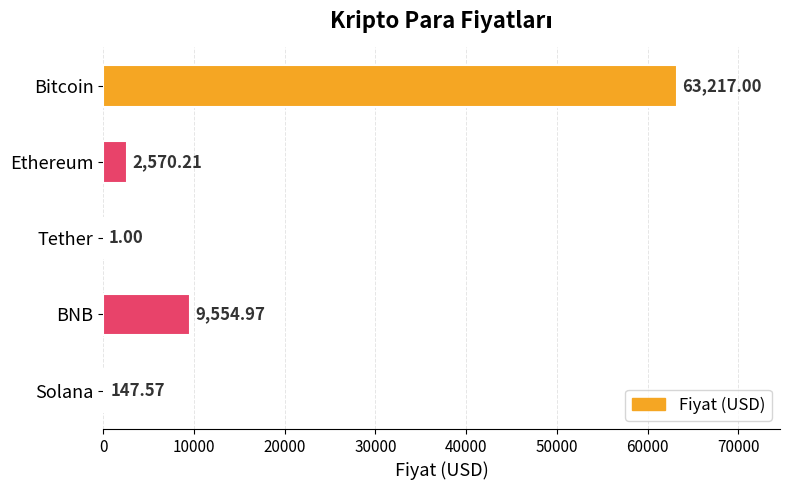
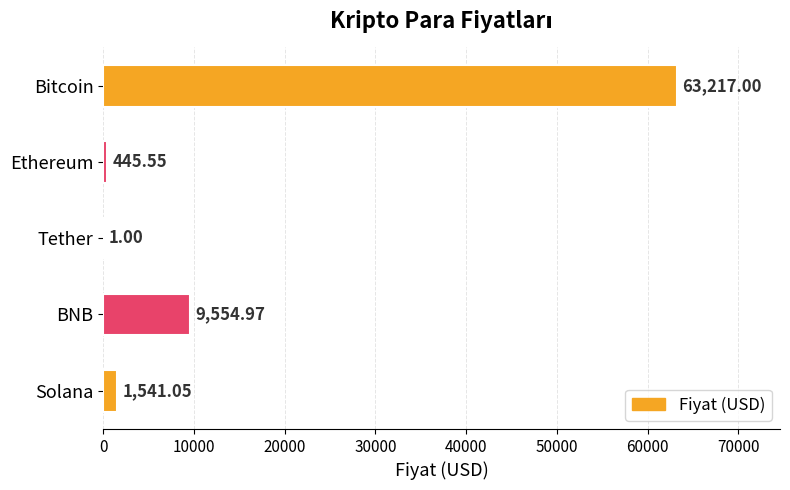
Ethereum: 2,570.21 -> 445.55
Solana: 147.57 -> 1,541.05
